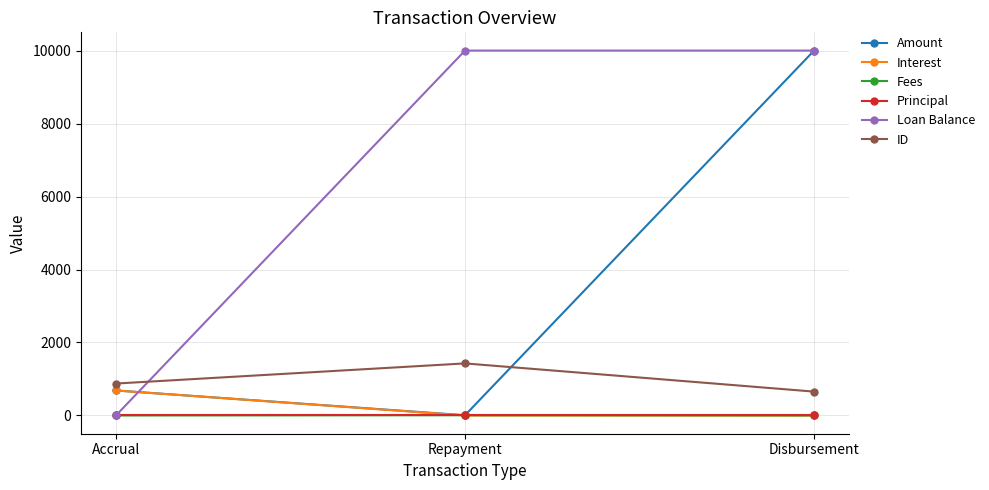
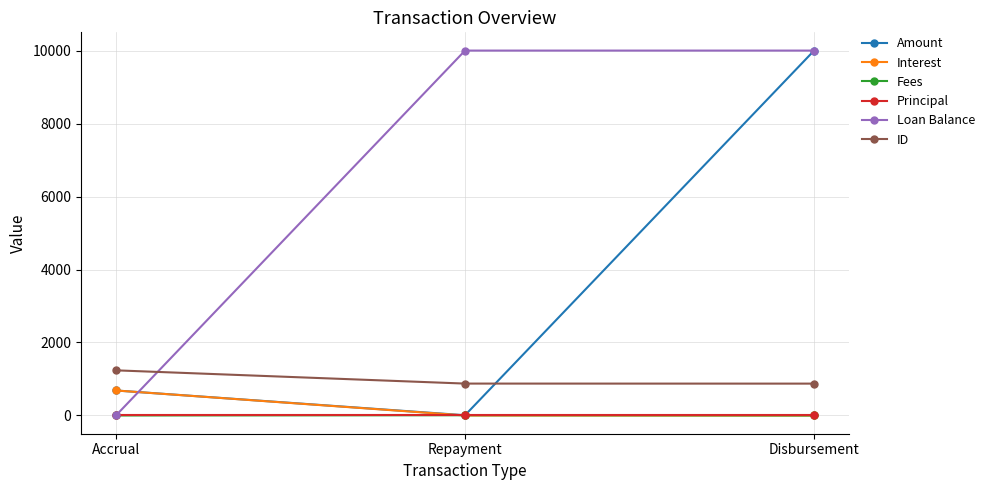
ID, Accrual: 900 -> 1200
ID, Repayment: 1400 -> 900
ID, Disbursement: 700 -> 900
